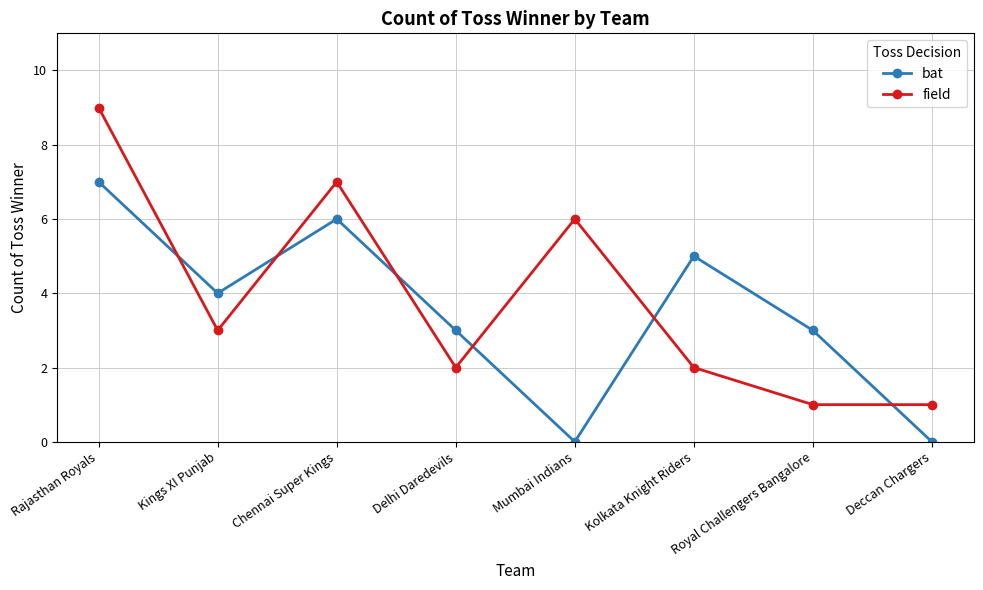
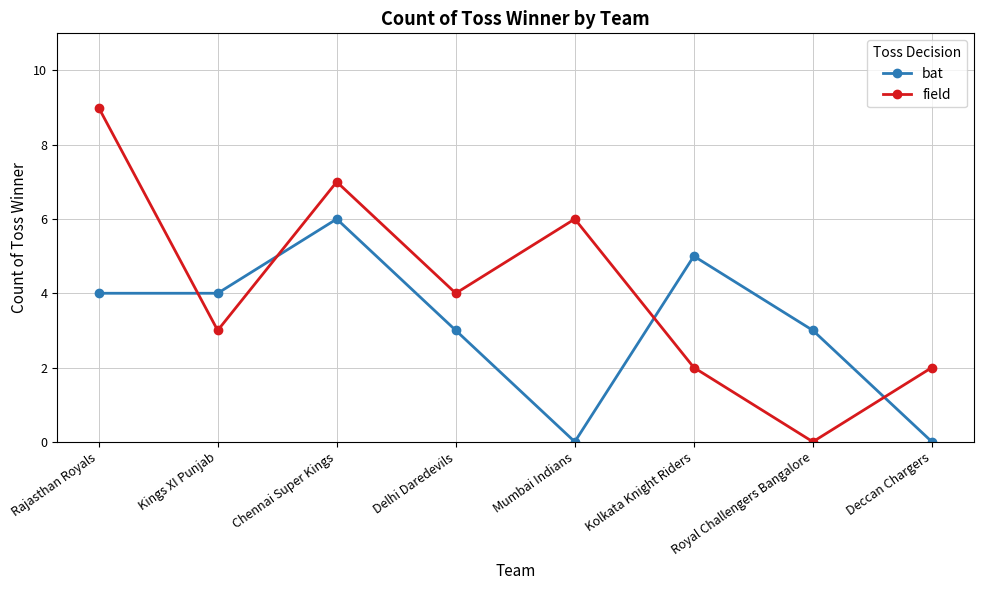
bat, Rajasthan Royals: 7 -> 4
field, Delhi Daredevils: 2 -> 4
field, Royal Challengers Bangalore: 1 -> 0
field, Deccan Chargers: 1 -> 2
